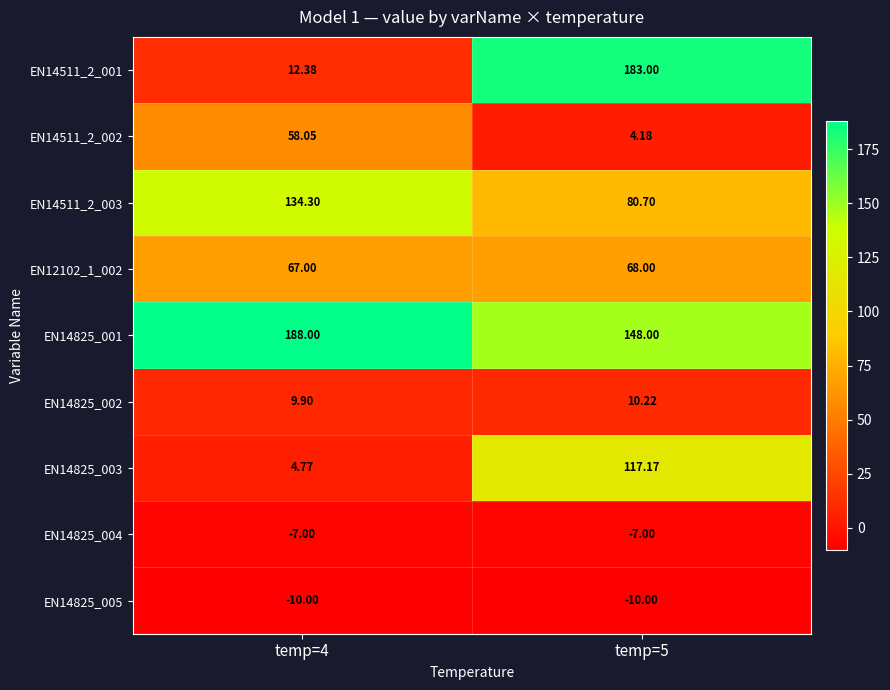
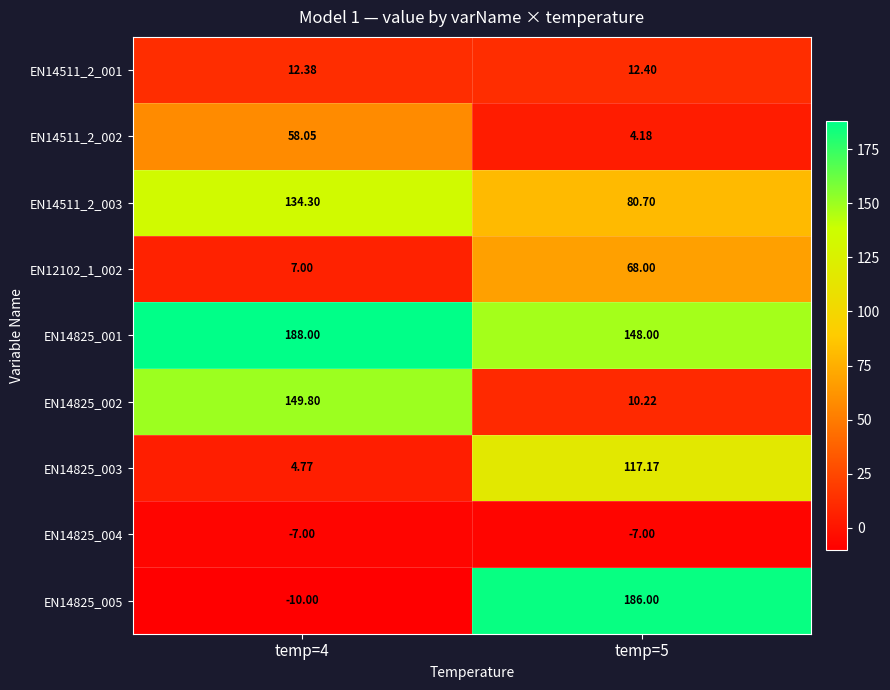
EN14511_2_001, temp=5: 183.00 -> 12.40
EN12102_1_002, temp=4: 67.00 -> 7.00
EN14825_002, temp=4: 9.90 -> 149.80
EN14825_005, temp=5: -10.00 -> 186.00
